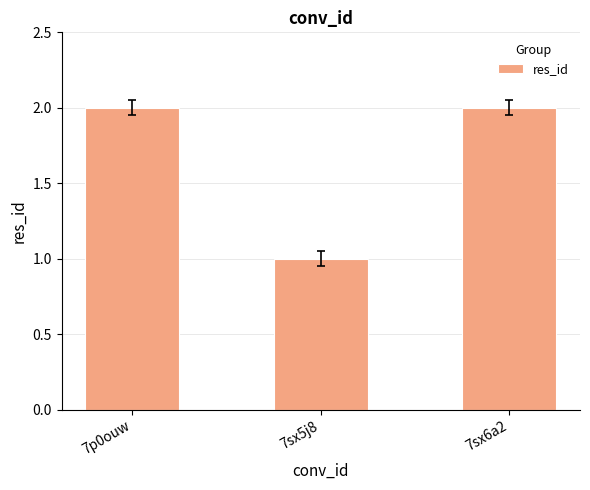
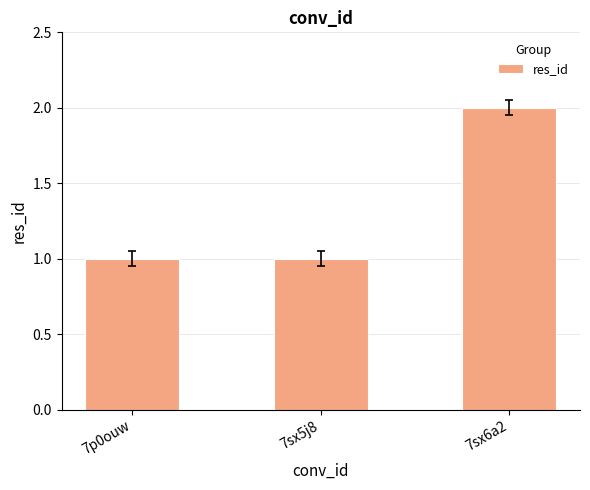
res_id, 7p0ouw: 2 -> 1
